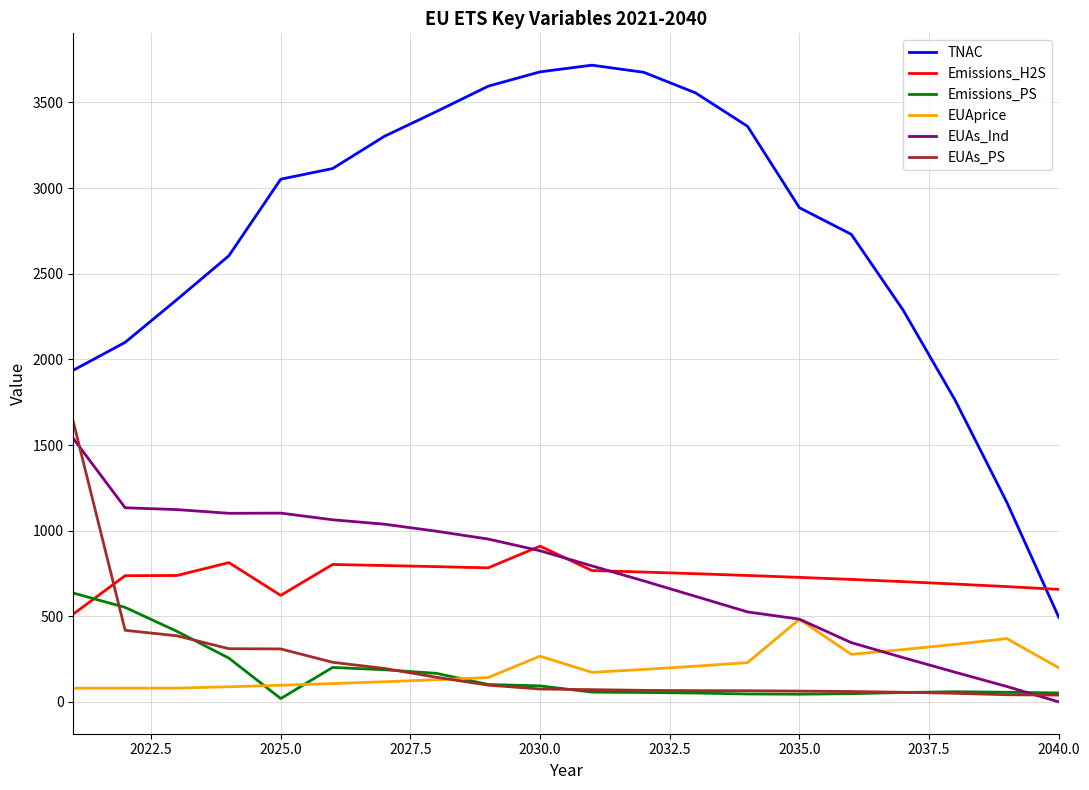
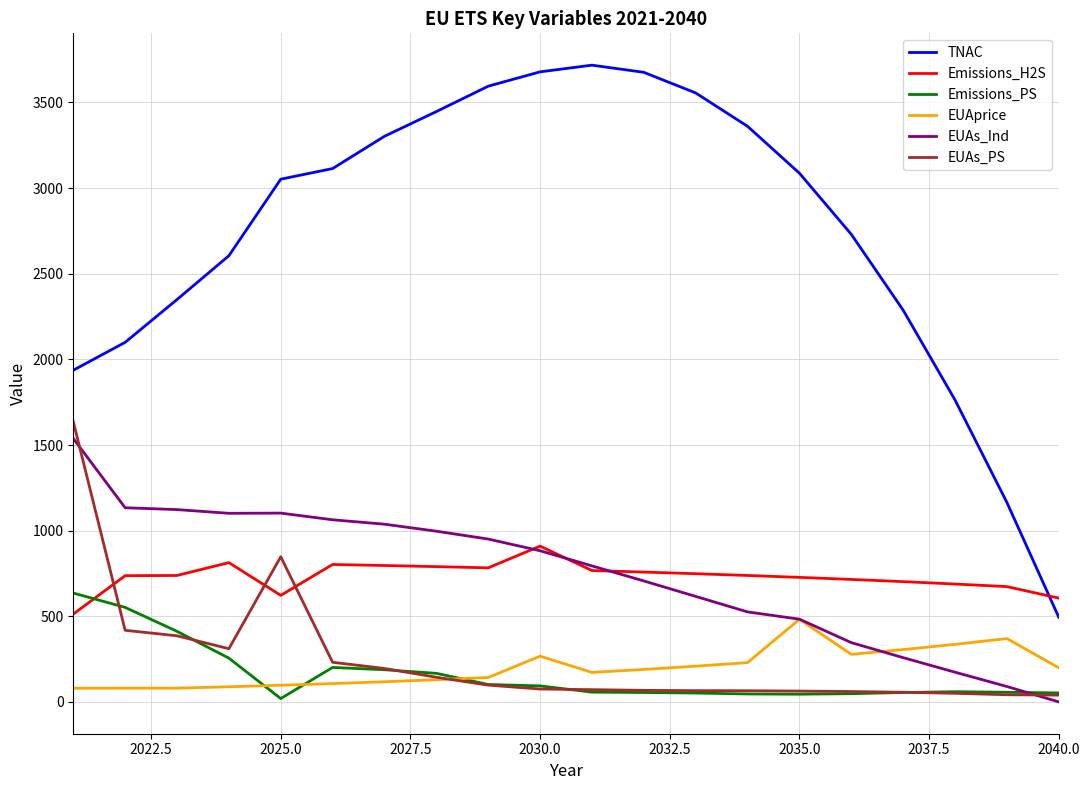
EUAs_PS, 2025.0: 310 -> 850
TNAC, 2035.0: 2890 -> 3090
Emissions_H2S, 2040.0: 660 -> 610
